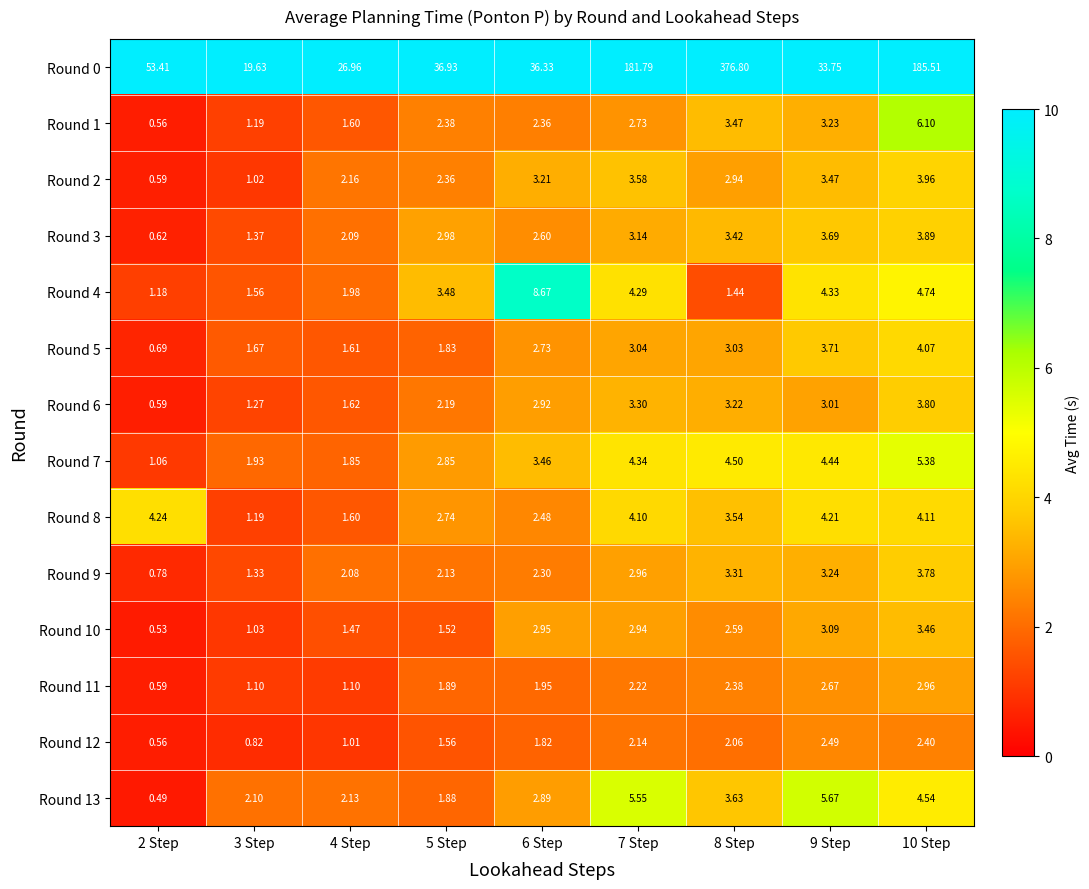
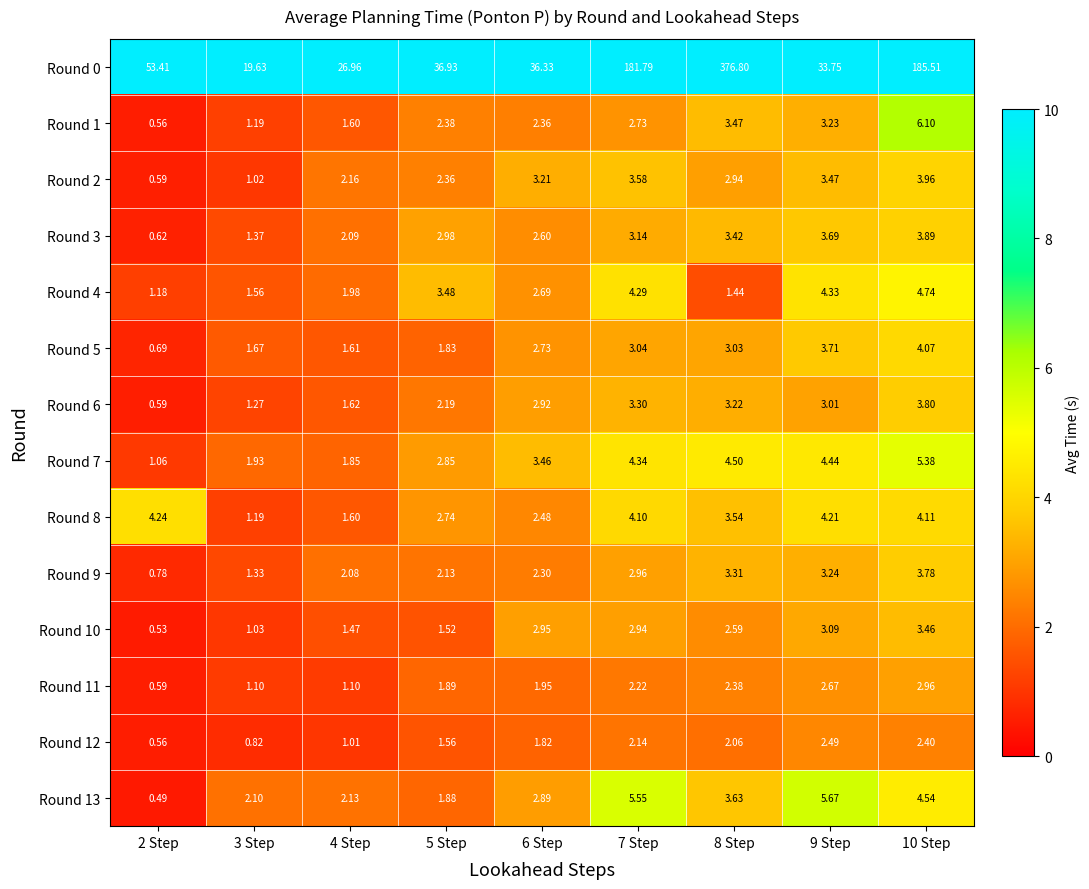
Round 4, 6 Step: 8.67 -> 2.69
